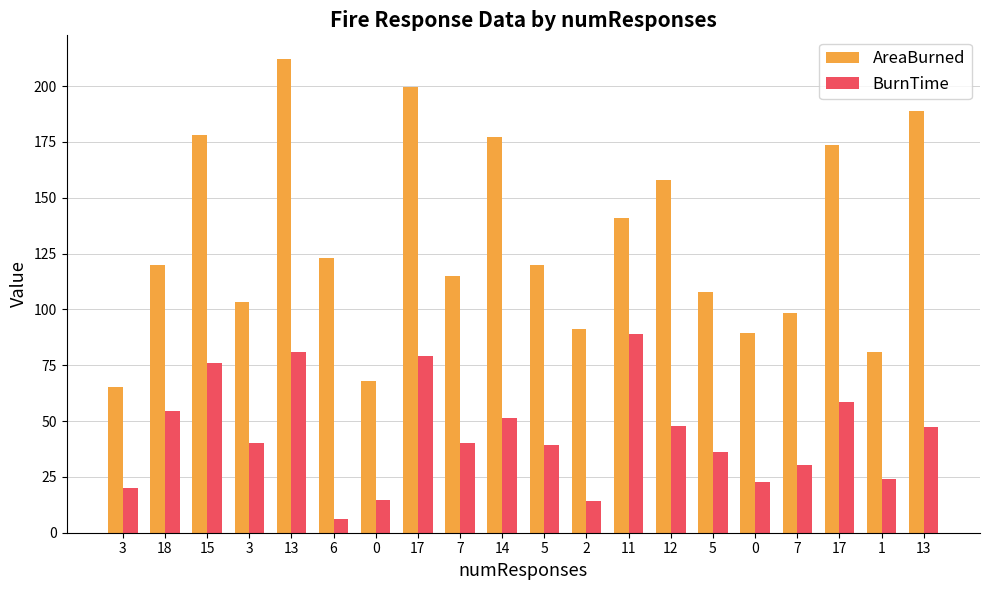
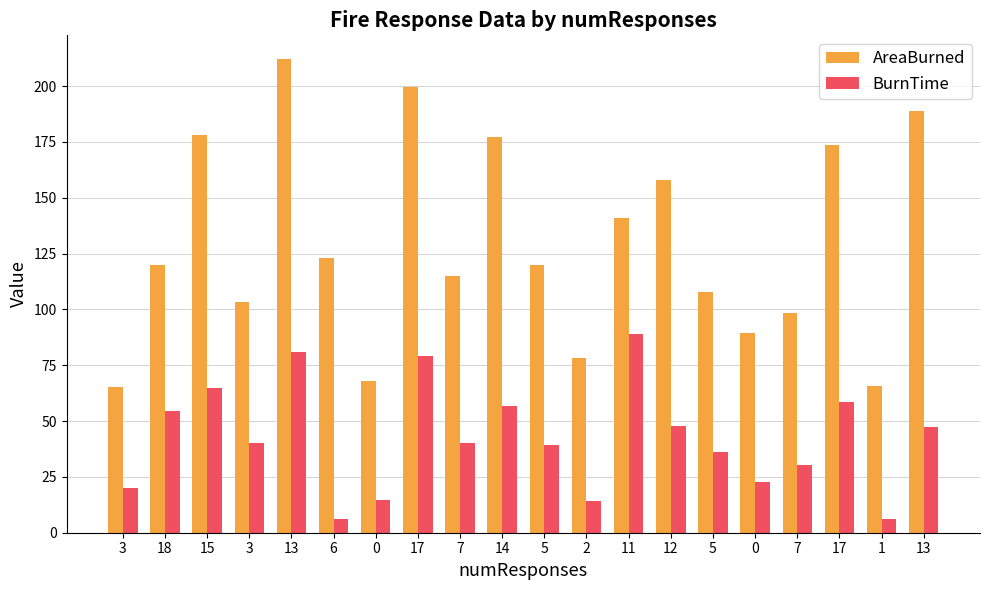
BurnTime, 15: 76 -> 65
BurnTime, 14: 52 -> 57
AreaBurned, 2: 91 -> 78
AreaBurned, 1: 81 -> 66
BurnTime, 1: 24 -> 6
